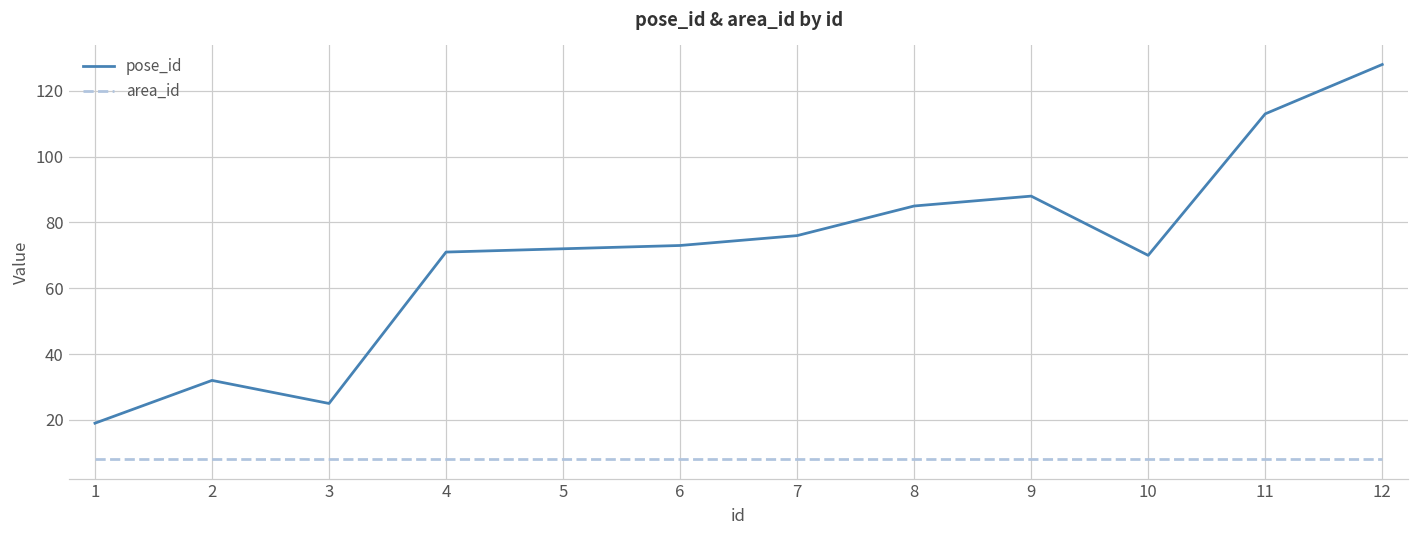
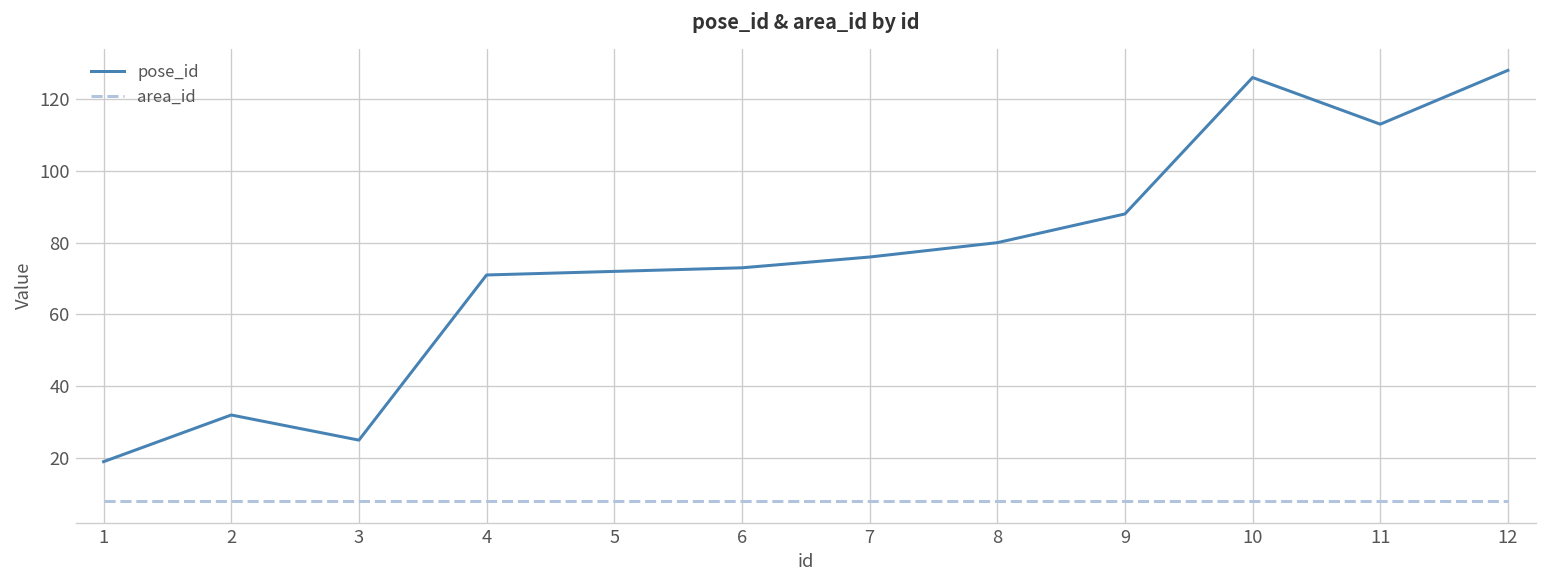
pose_id, 8: 85 -> 80
pose_id, 10: 70 -> 126
